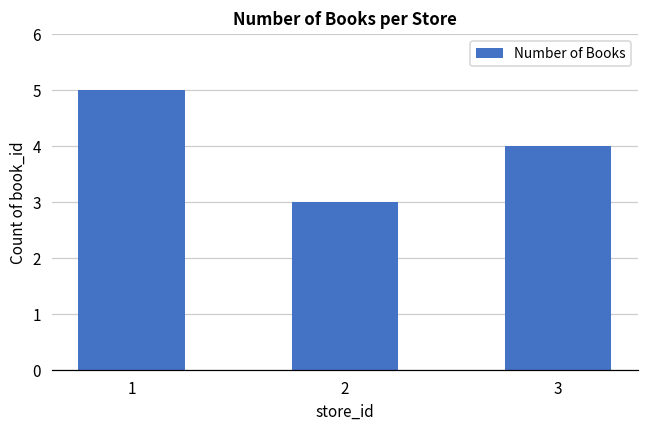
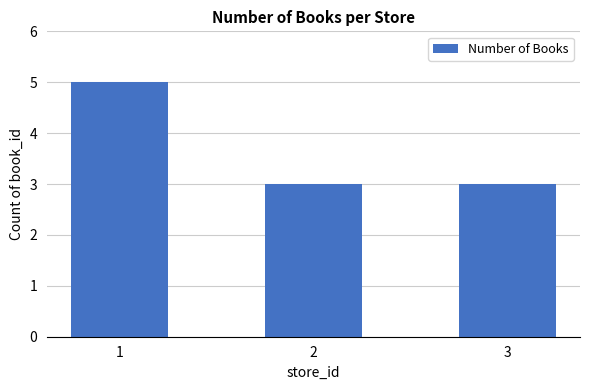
3: 4 -> 3
